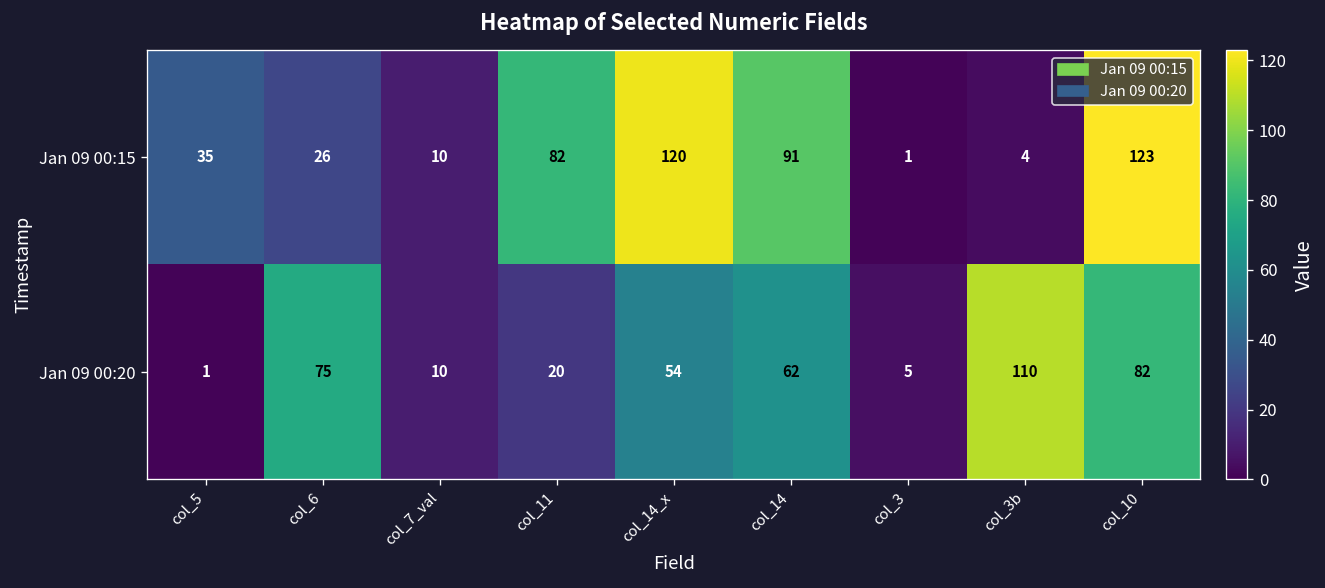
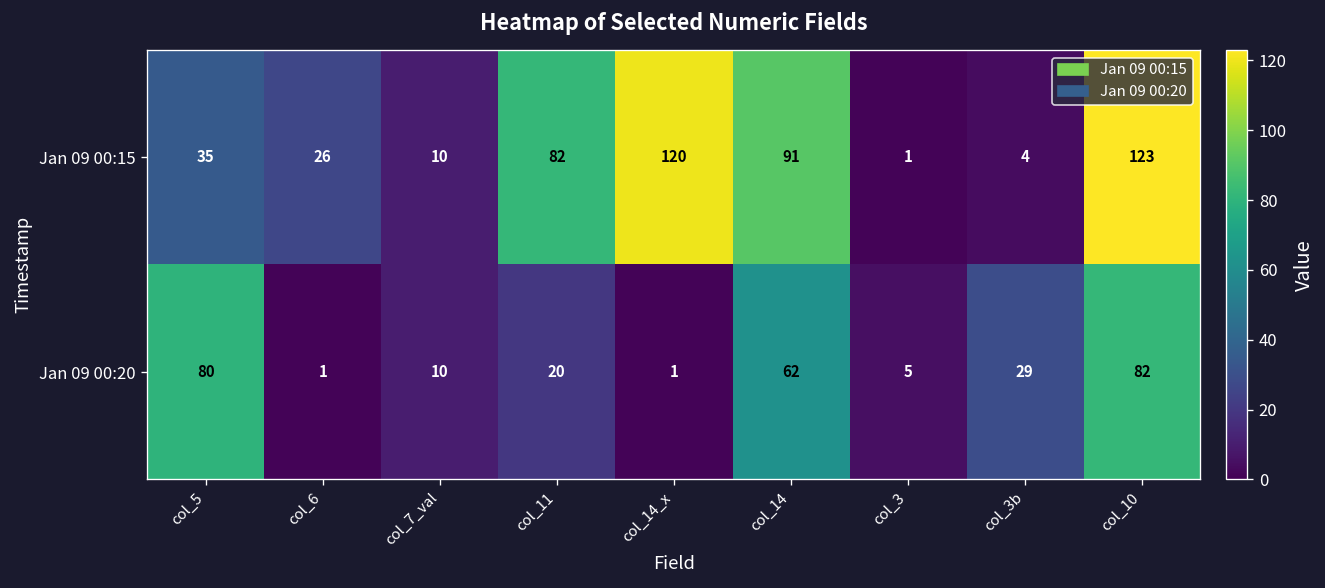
Jan 09 00:20, col_5: 1 -> 80
Jan 09 00:20, col_6: 75 -> 1
Jan 09 00:20, col_14_x: 54 -> 1
Jan 09 00:20, col_3b: 110 -> 29
